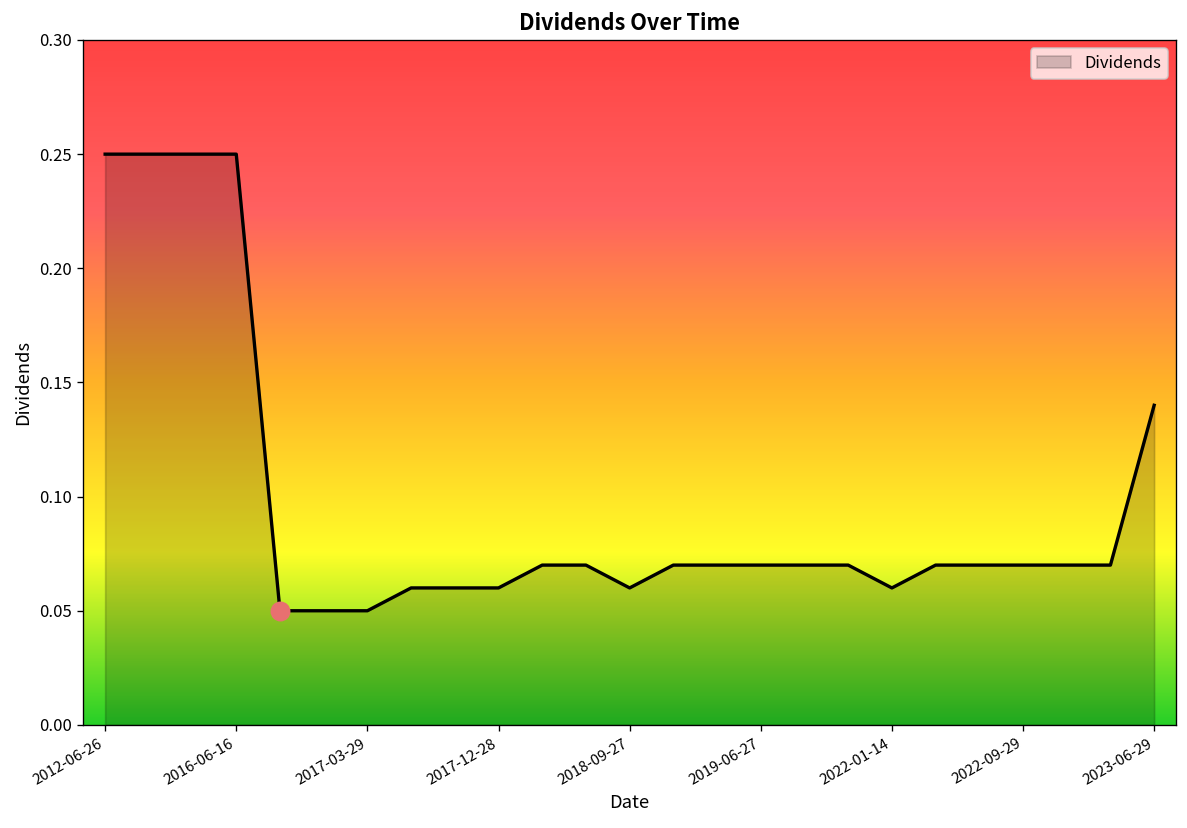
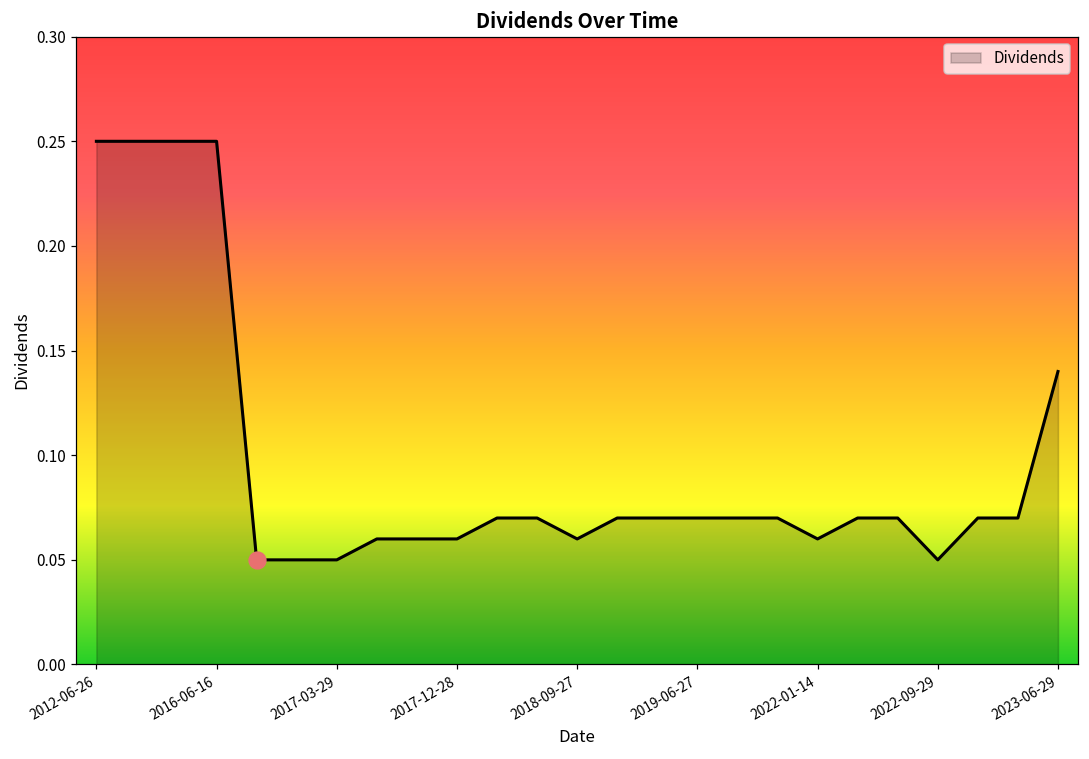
Dividends, 2022-09-29: 0.07 -> 0.05
